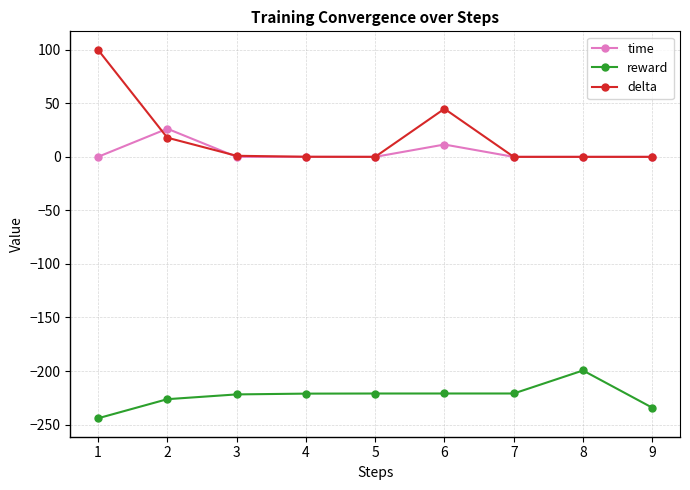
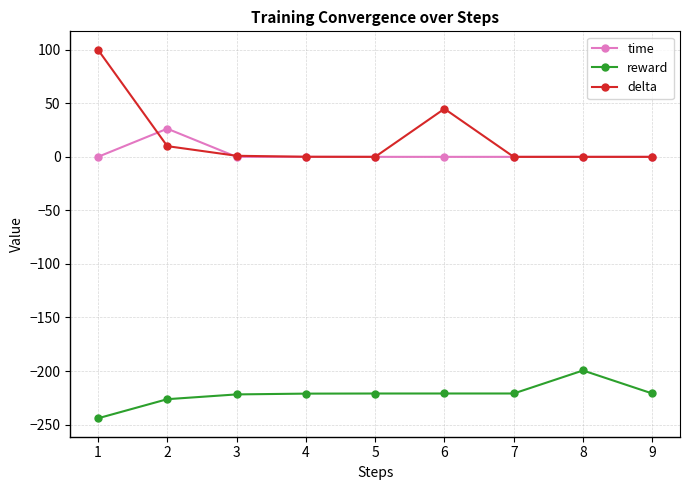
delta, 2: 18 -> 10
time, 6: 12 -> 0
reward, 9: -234 -> -221
